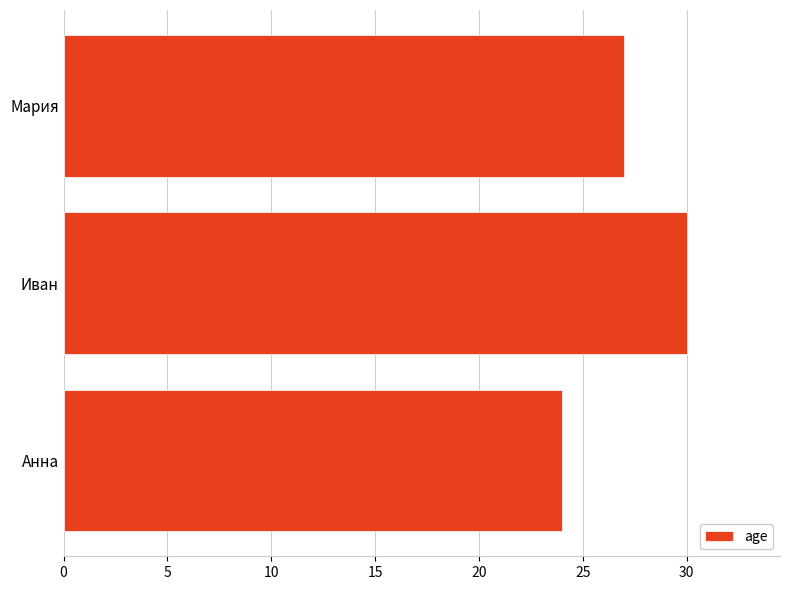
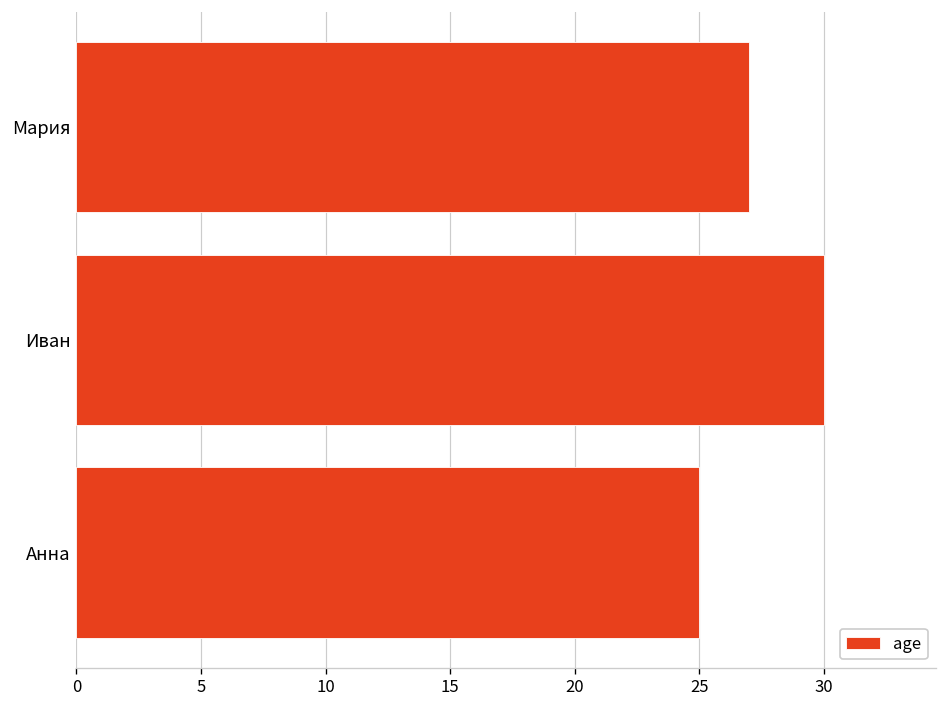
Анна: 24 -> 25
